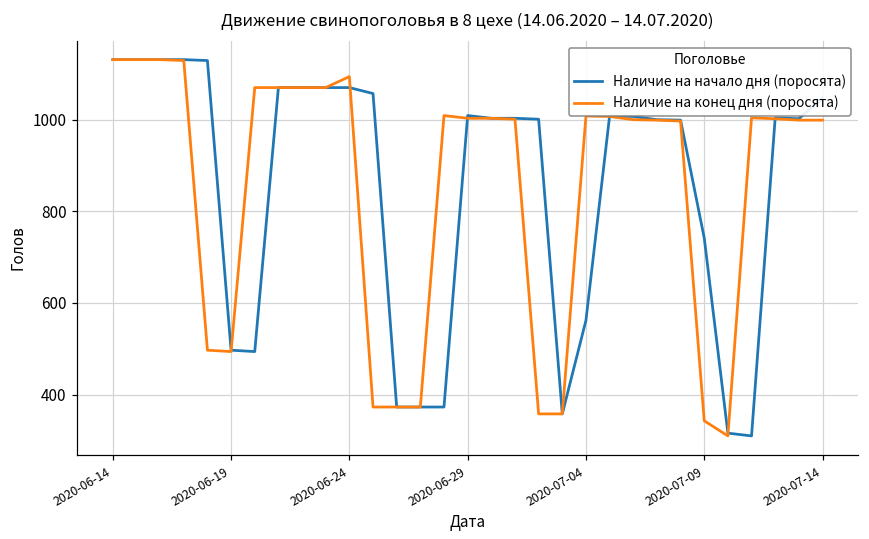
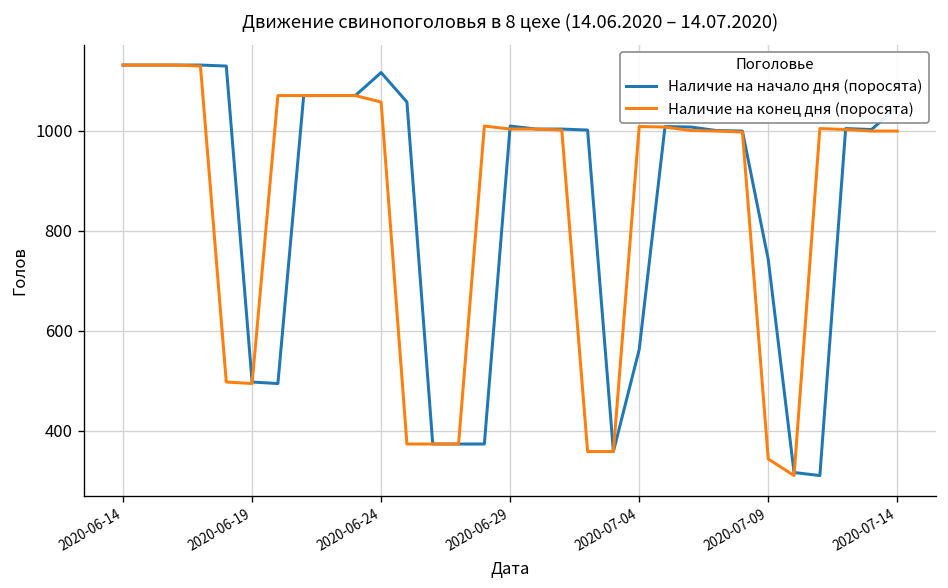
Наличие на начало дня (поросята), 2020-06-24: 1070 -> 1120
Наличие на конец дня (поросята), 2020-06-24: 1090 -> 1060
